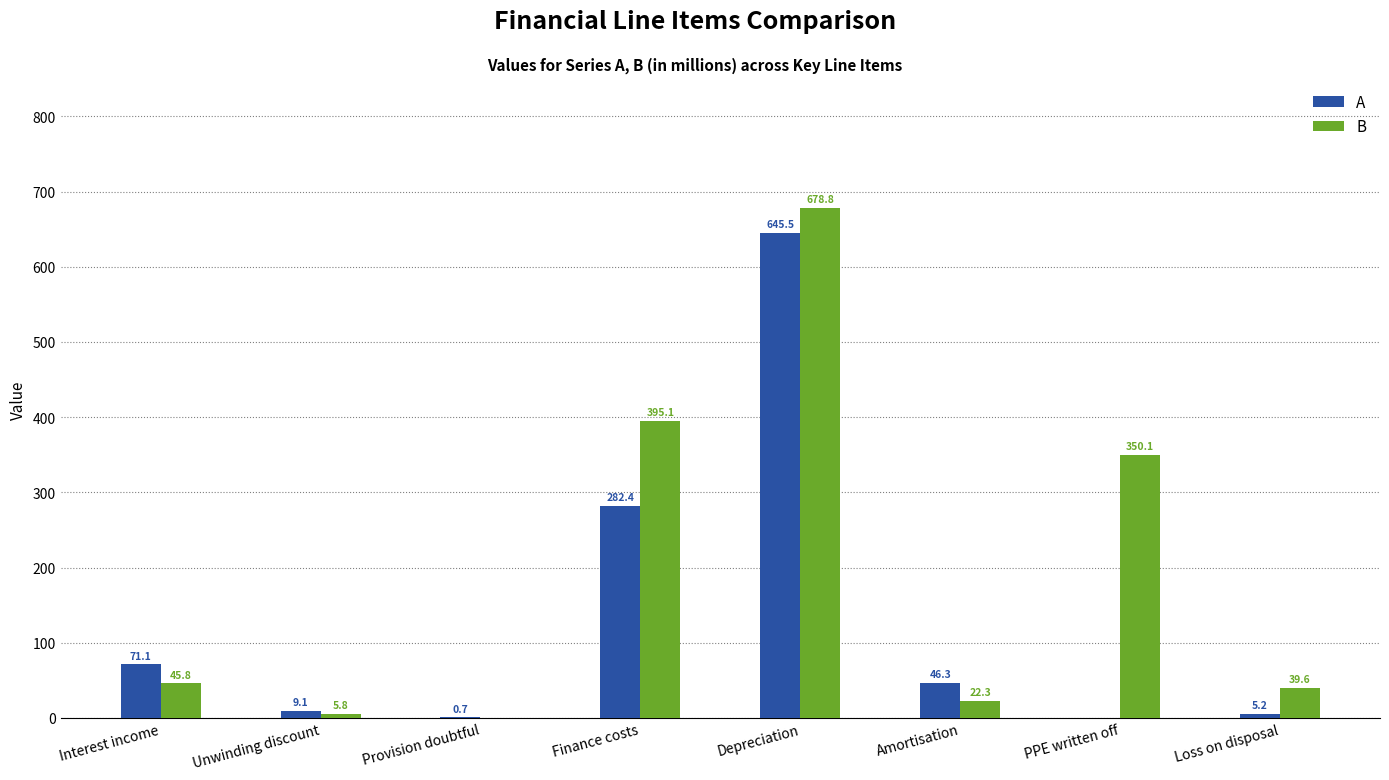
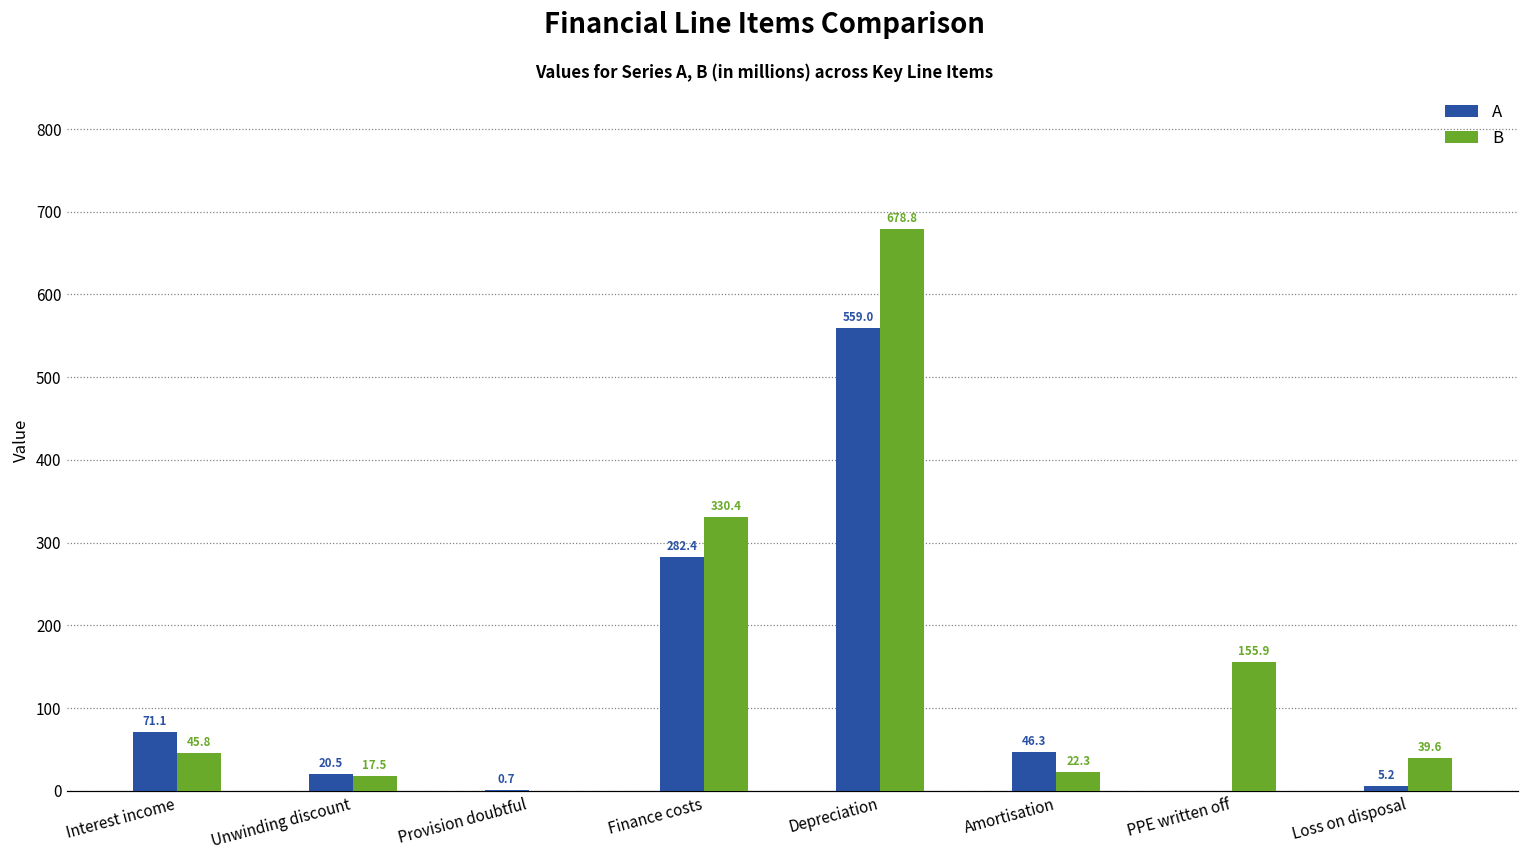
A, Unwinding discount: 9.1 -> 20.5
B, Unwinding discount: 5.8 -> 17.5
B, Finance costs: 395.1 -> 330.4
A, Depreciation: 645.5 -> 559.0
B, PPE written off: 350.1 -> 155.9
